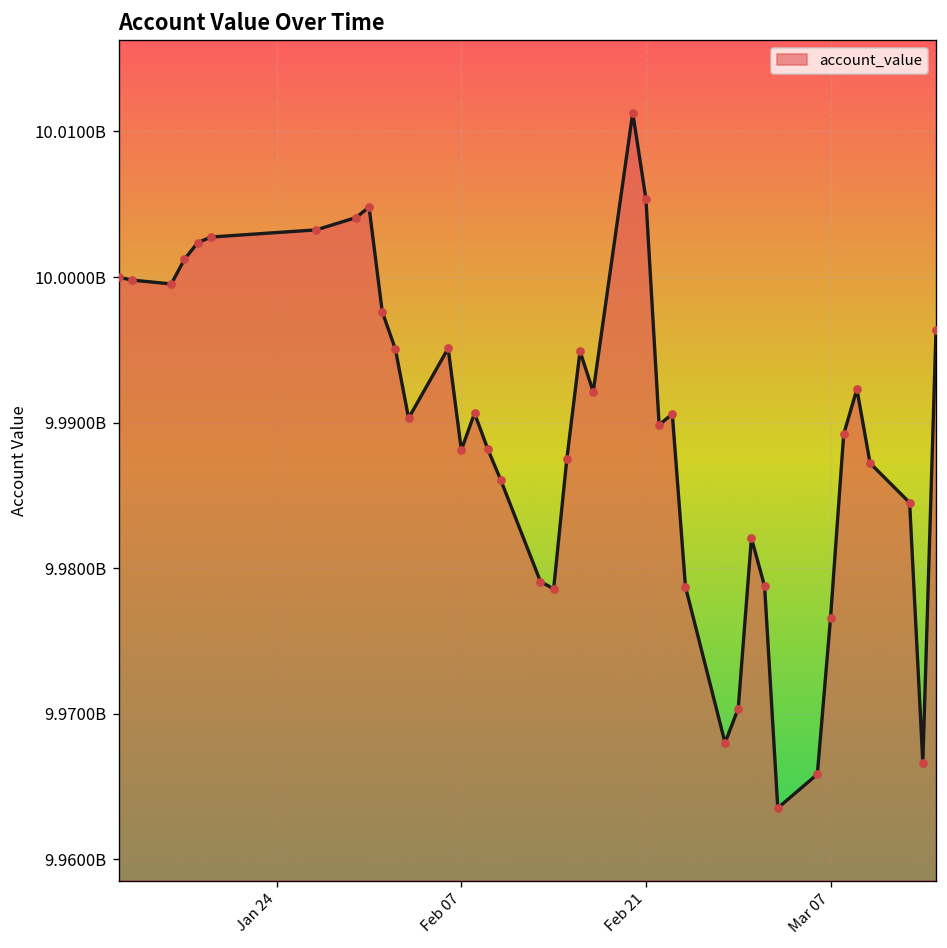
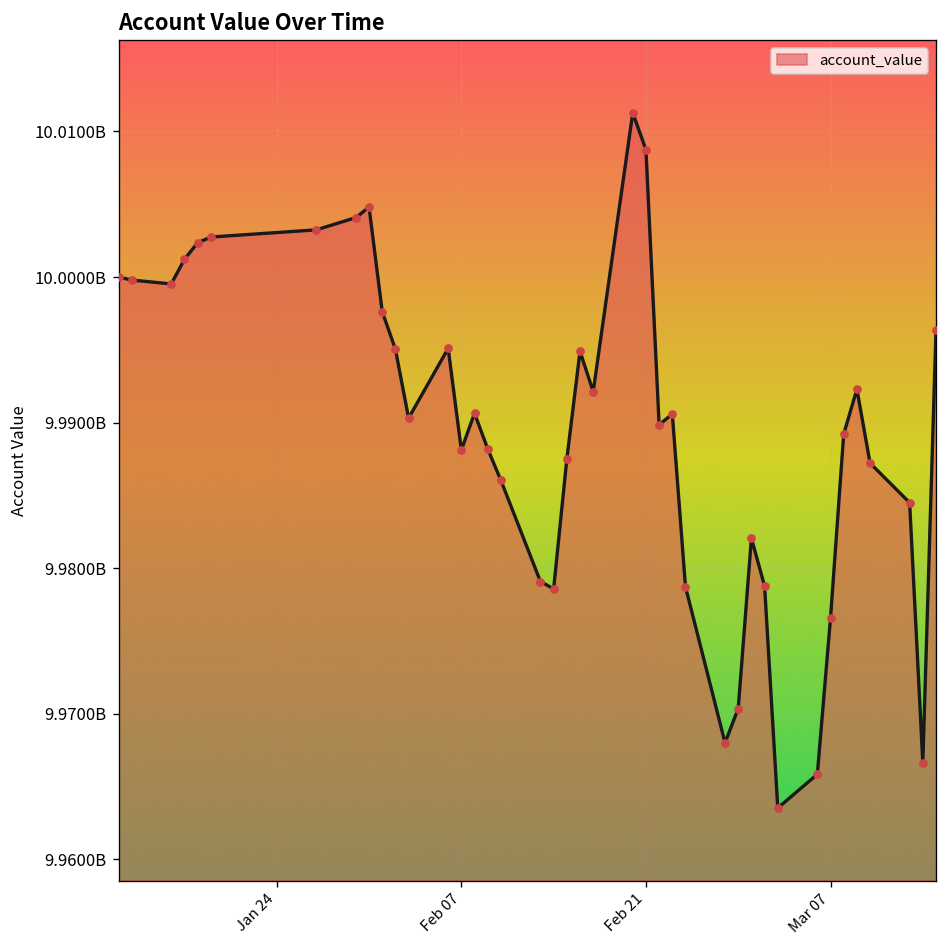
Feb 21: 10005400000 -> 10008700000
